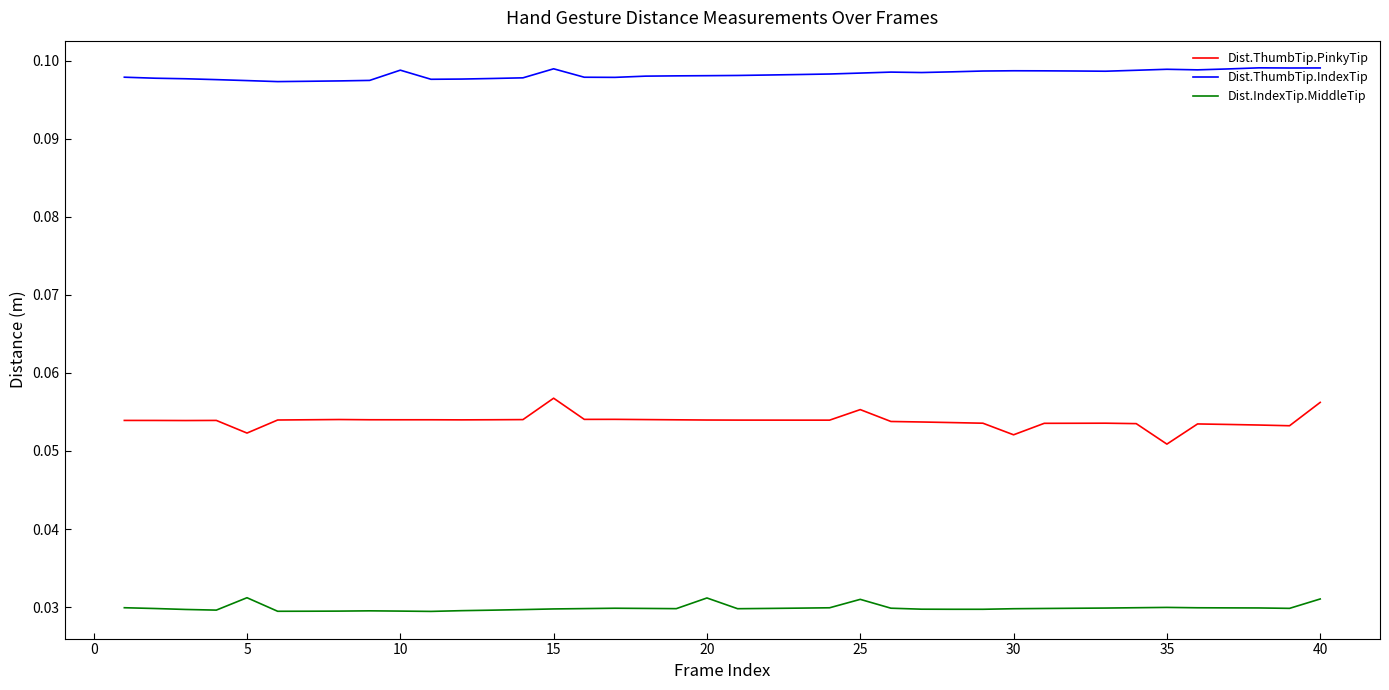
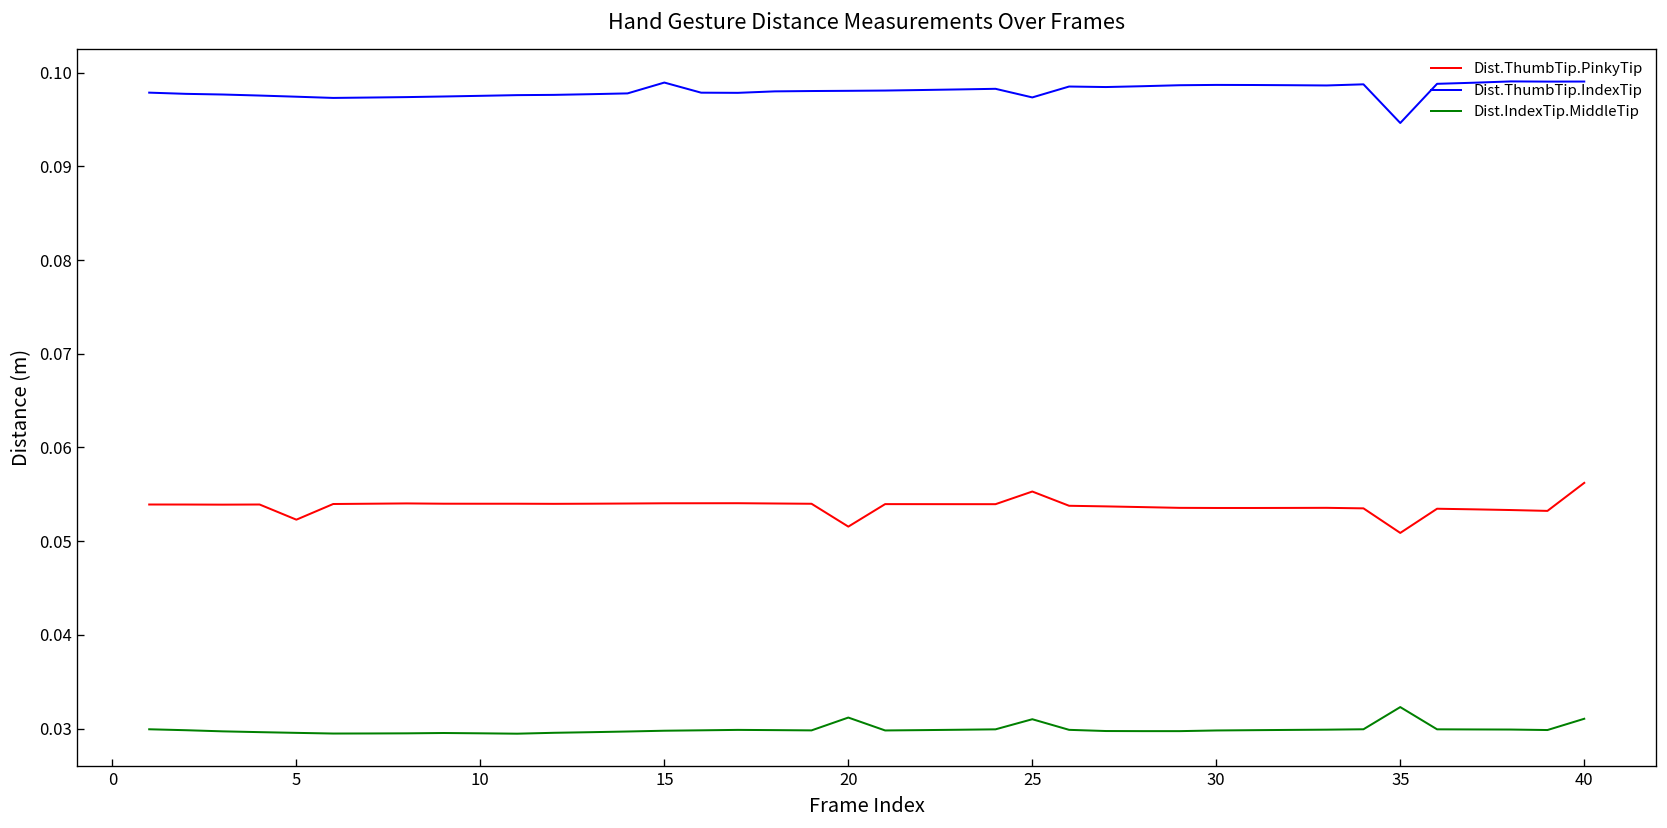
Dist.IndexTip.MiddleTip, 5: 0.031 -> 0.030
Dist.ThumbTip.IndexTip, 10: 0.099 -> 0.098
Dist.ThumbTip.PinkyTip, 15: 0.057 -> 0.054
Dist.ThumbTip.PinkyTip, 20: 0.054 -> 0.052
Dist.ThumbTip.IndexTip, 25: 0.098 -> 0.097
Dist.ThumbTip.PinkyTip, 30: 0.052 -> 0.054
Dist.ThumbTip.IndexTip, 35: 0.099 -> 0.095
Dist.IndexTip.MiddleTip, 35: 0.030 -> 0.032
